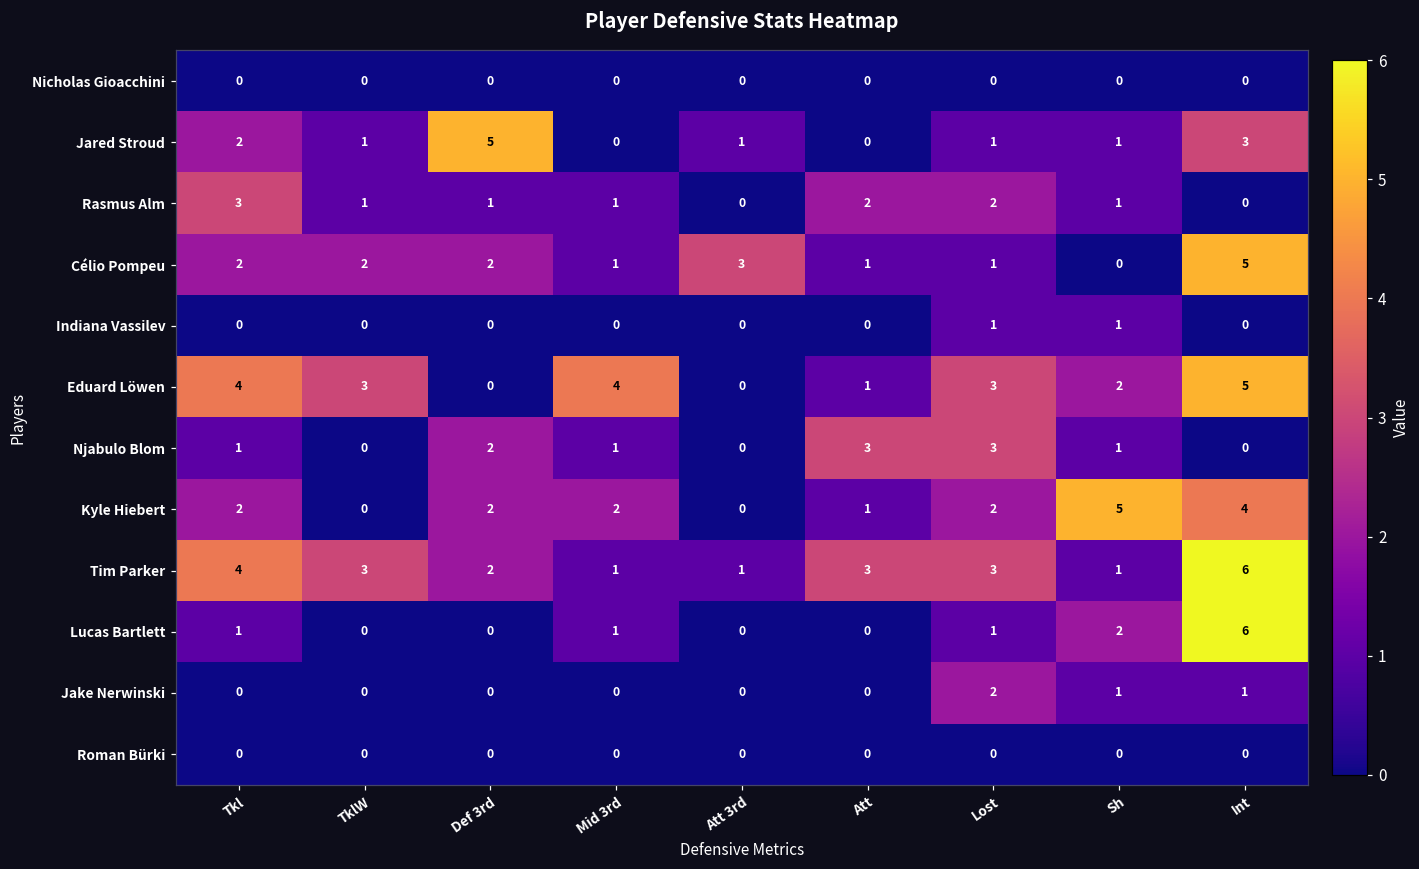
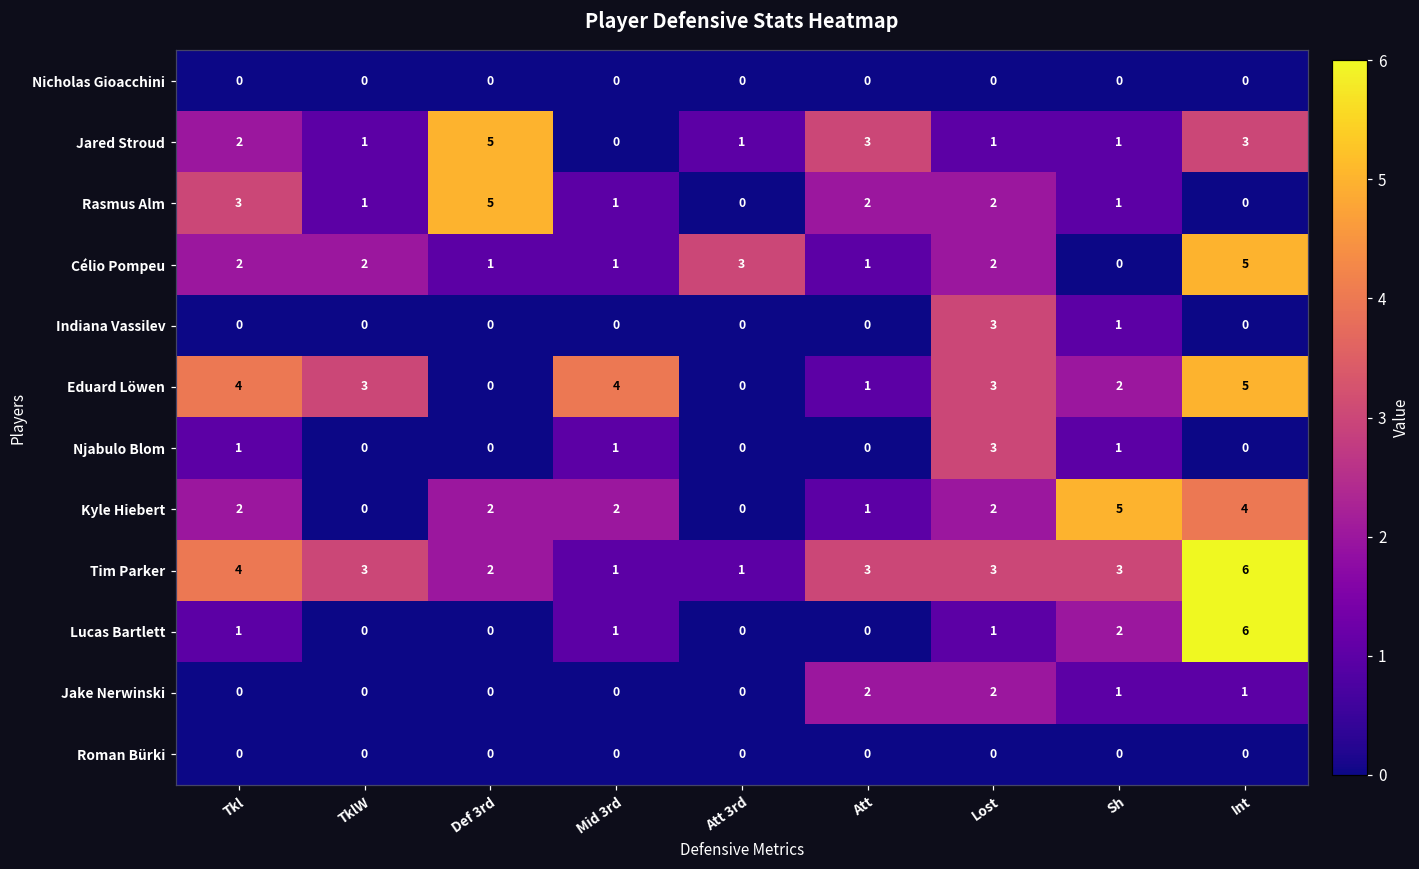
Jared Stroud, Att: 0 -> 3
Rasmus Alm, Def 3rd: 1 -> 5
Célio Pompeu, Def 3rd: 2 -> 1
Célio Pompeu, Lost: 1 -> 2
Indiana Vassilev, Lost: 1 -> 3
Njabulo Blom, Def 3rd: 2 -> 0
Njabulo Blom, Att: 3 -> 0
Tim Parker, Sh: 1 -> 3
Jake Nerwinski, Att: 0 -> 2
